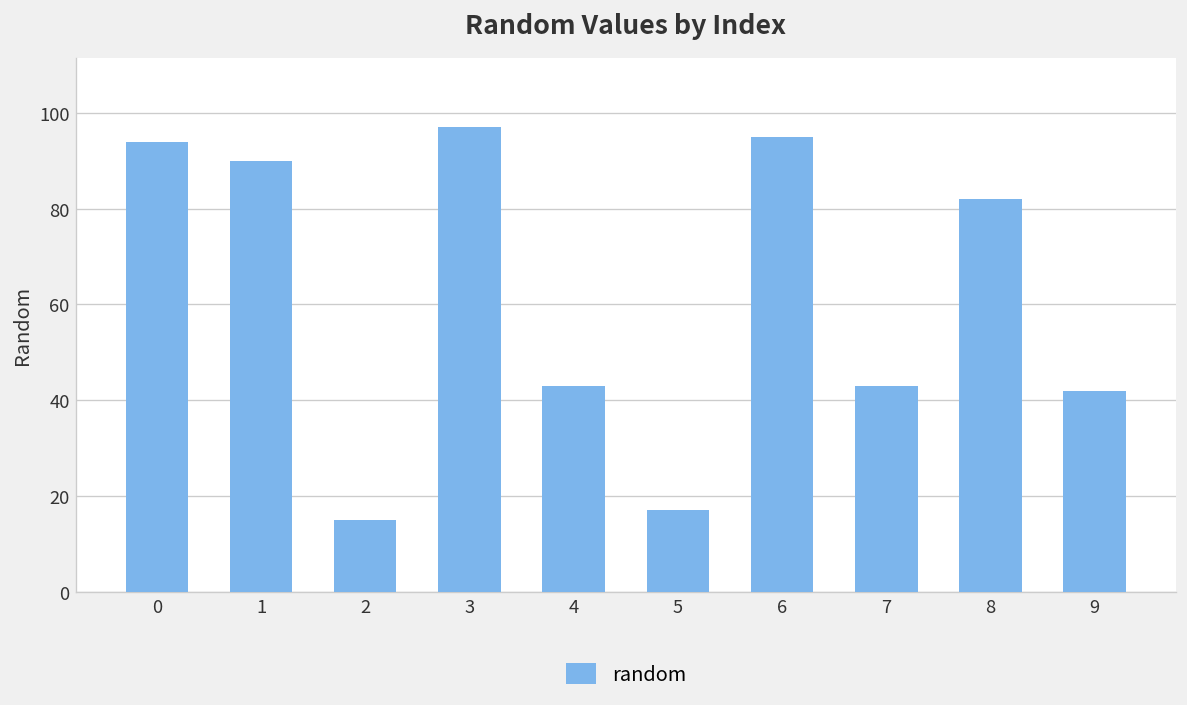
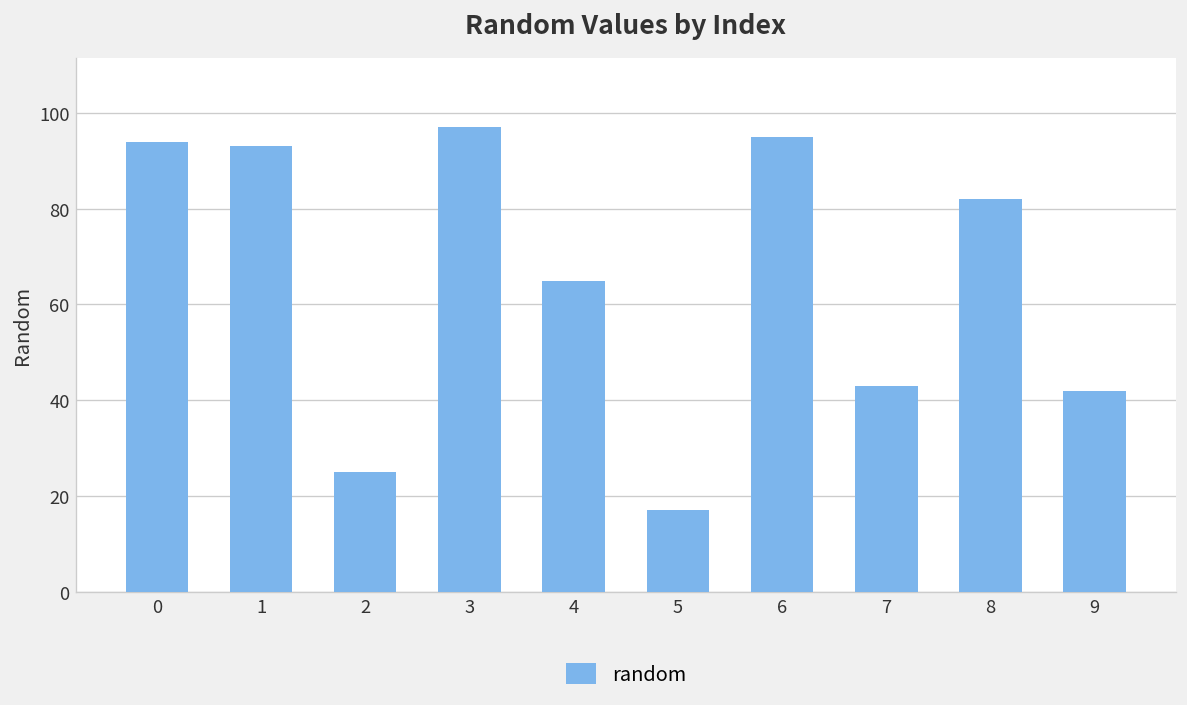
1: 90 -> 93
2: 15 -> 25
4: 43 -> 65
